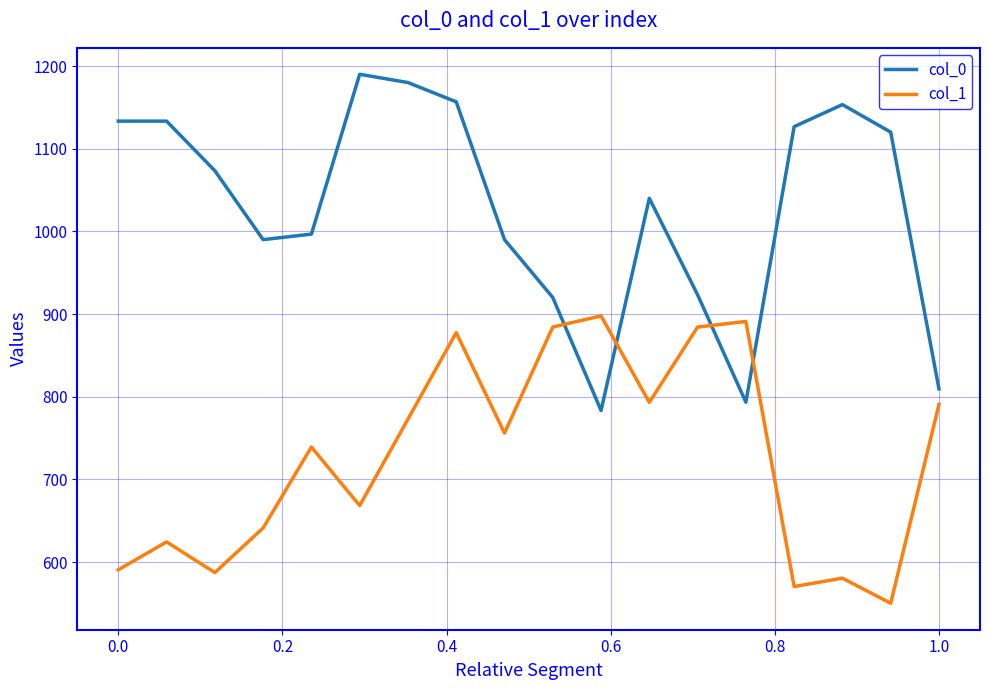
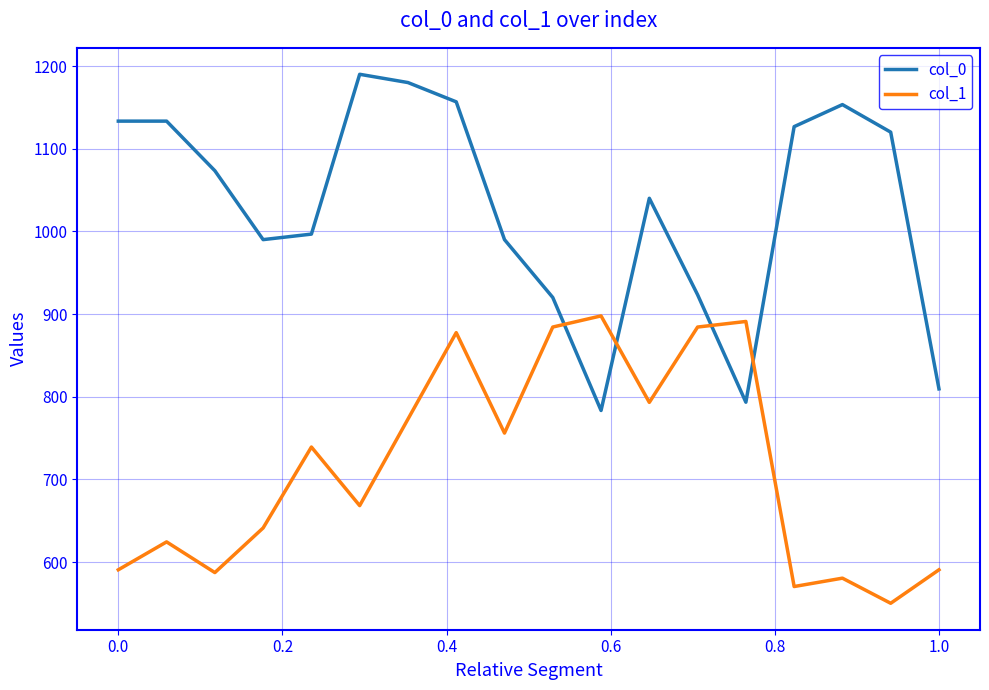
col_1, 1.0: 790 -> 590
